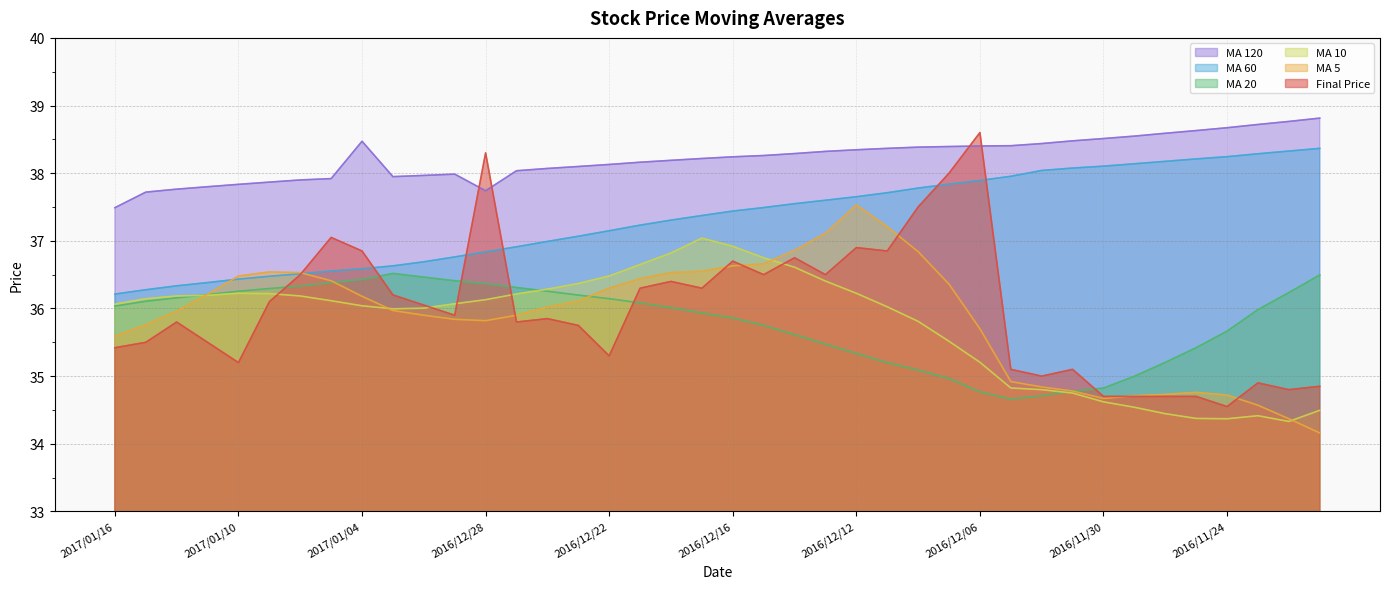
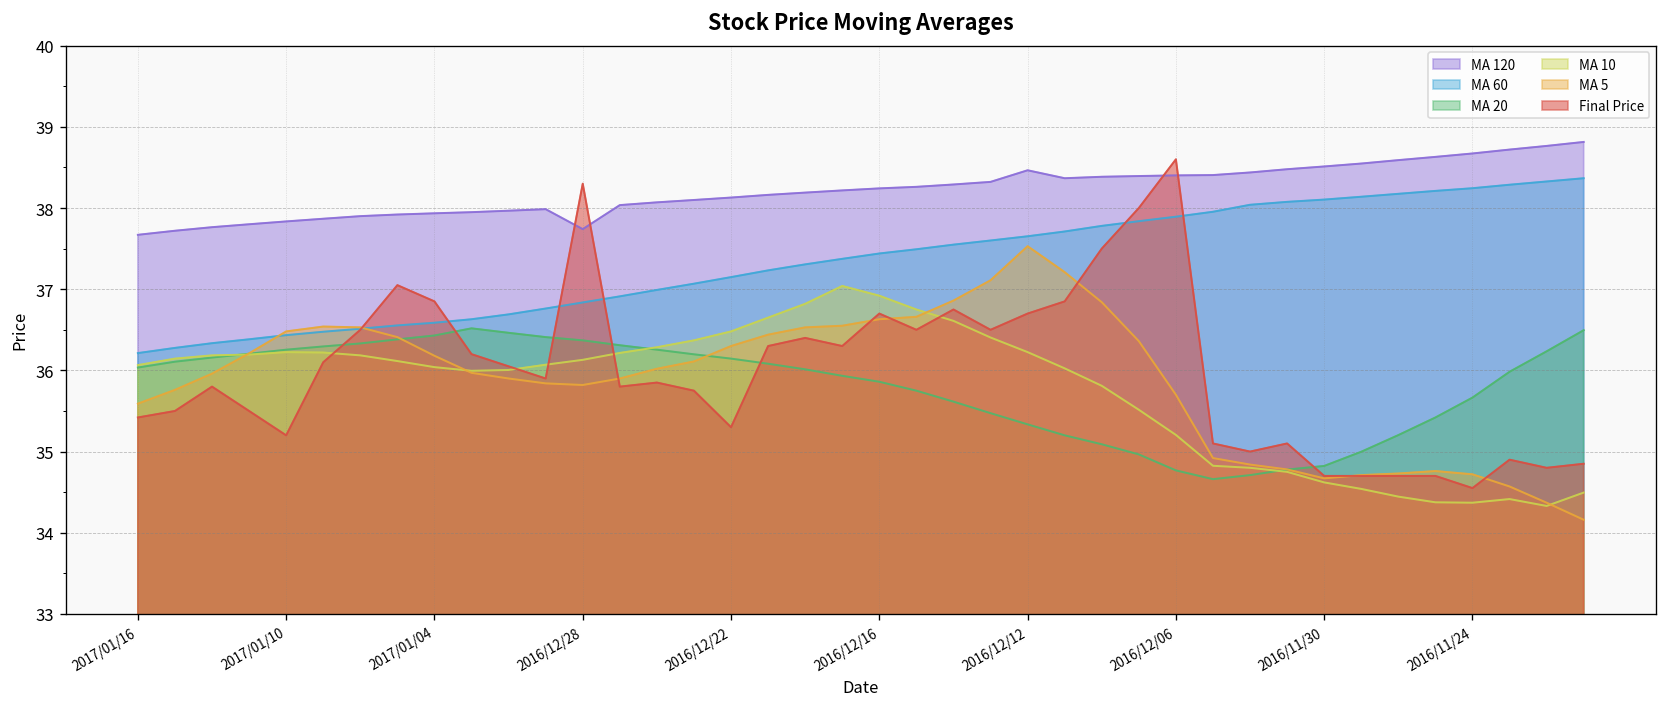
MA 120, 2017/01/16: 37.5 -> 37.7
MA 120, 2017/01/04: 38.5 -> 37.9
MA 120, 2016/12/12: 38.3 -> 38.5
Final Price, 2016/12/12: 36.9 -> 36.7
